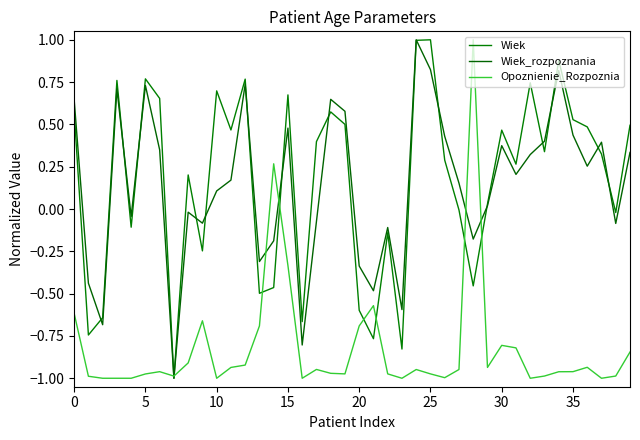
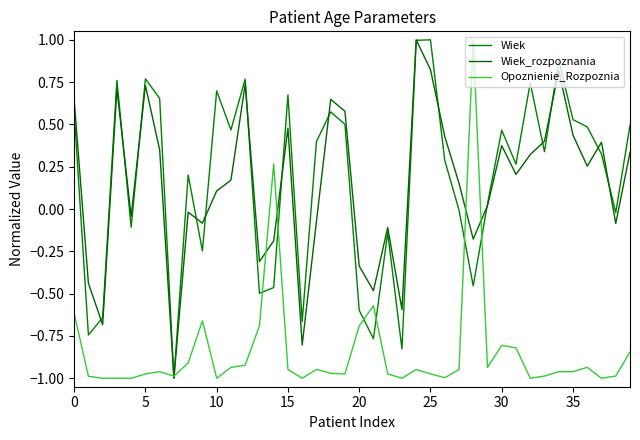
Opoznienie_Rozpoznia, 15: -0.33 -> -0.95
